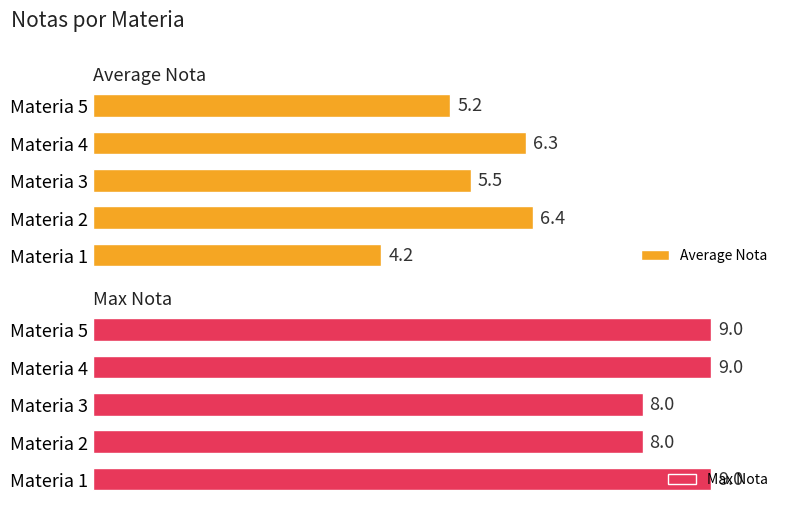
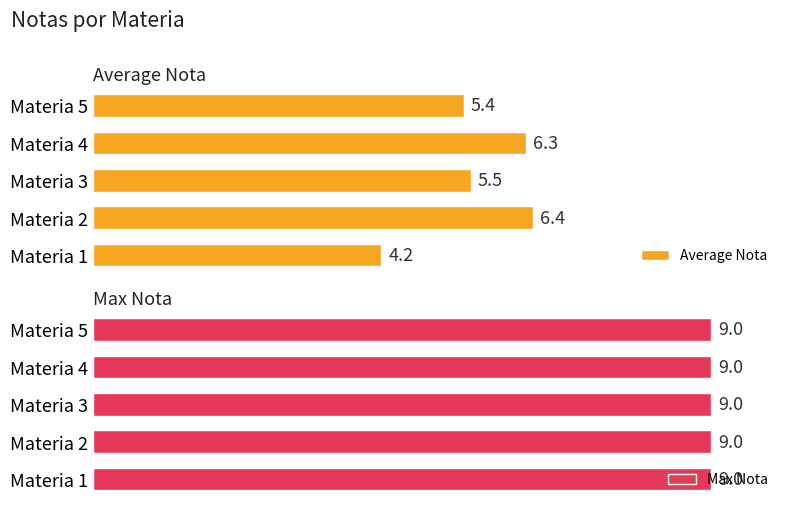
Average Nota, Materia 5: 5.2 -> 5.4
Max Nota, Materia 3: 8.0 -> 9.0
Max Nota, Materia 2: 8.0 -> 9.0
